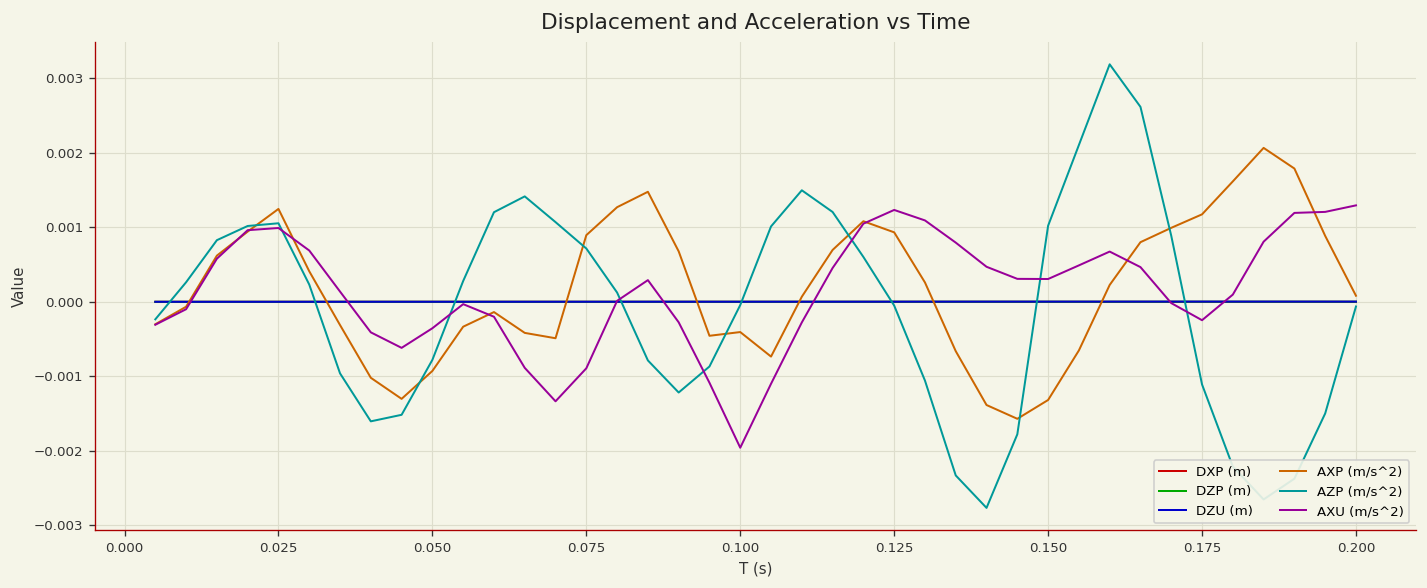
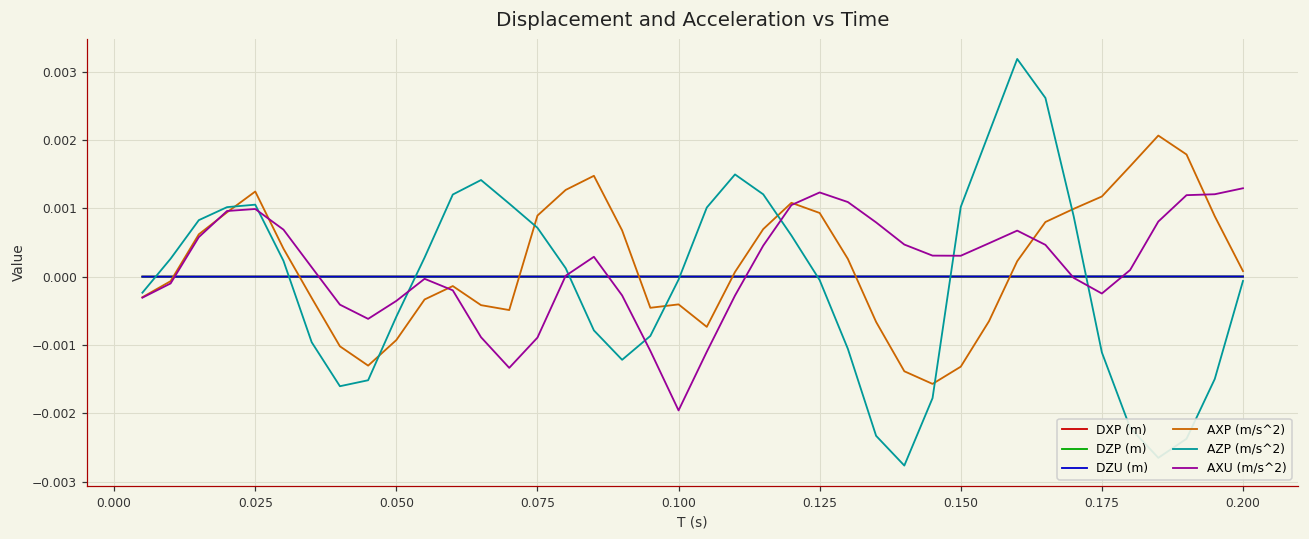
AZP (m/s^2), 0.050: -0.0008 -> -0.0006
